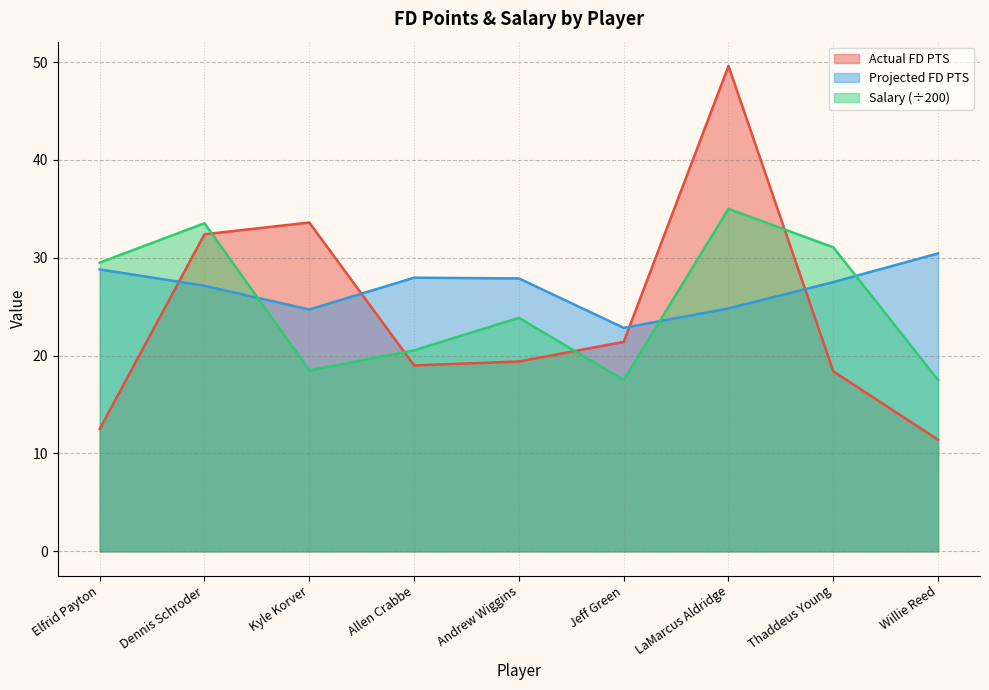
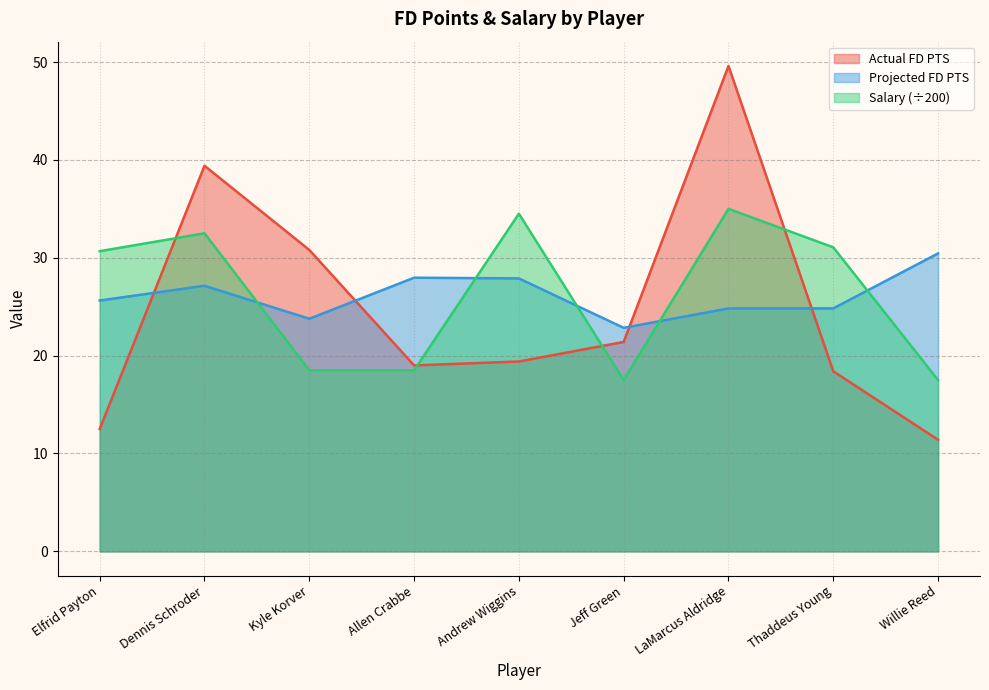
Projected FD PTS, Elfrid Payton: 29 -> 26
Salary (÷200), Elfrid Payton: 30 -> 31
Actual FD PTS, Dennis Schroder: 32 -> 39
Salary (÷200), Dennis Schroder: 34 -> 33
Actual FD PTS, Kyle Korver: 34 -> 31
Projected FD PTS, Kyle Korver: 25 -> 24
Salary (÷200), Allen Crabbe: 21 -> 19
Salary (÷200), Andrew Wiggins: 24 -> 35
Projected FD PTS, Thaddeus Young: 28 -> 25
